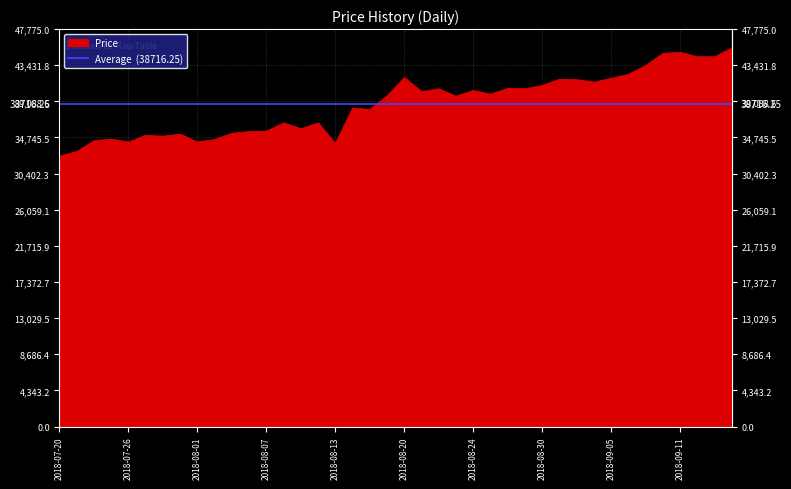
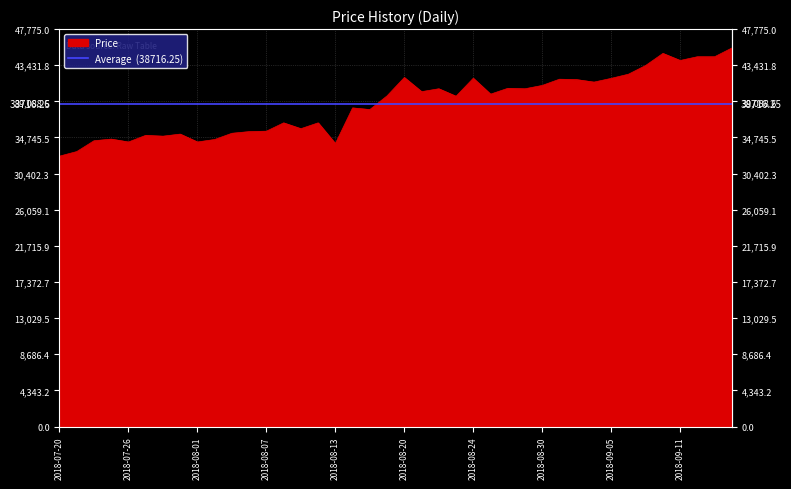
2018-08-24: 40,000 -> 42,000
2018-09-11: 45,000 -> 44,000
